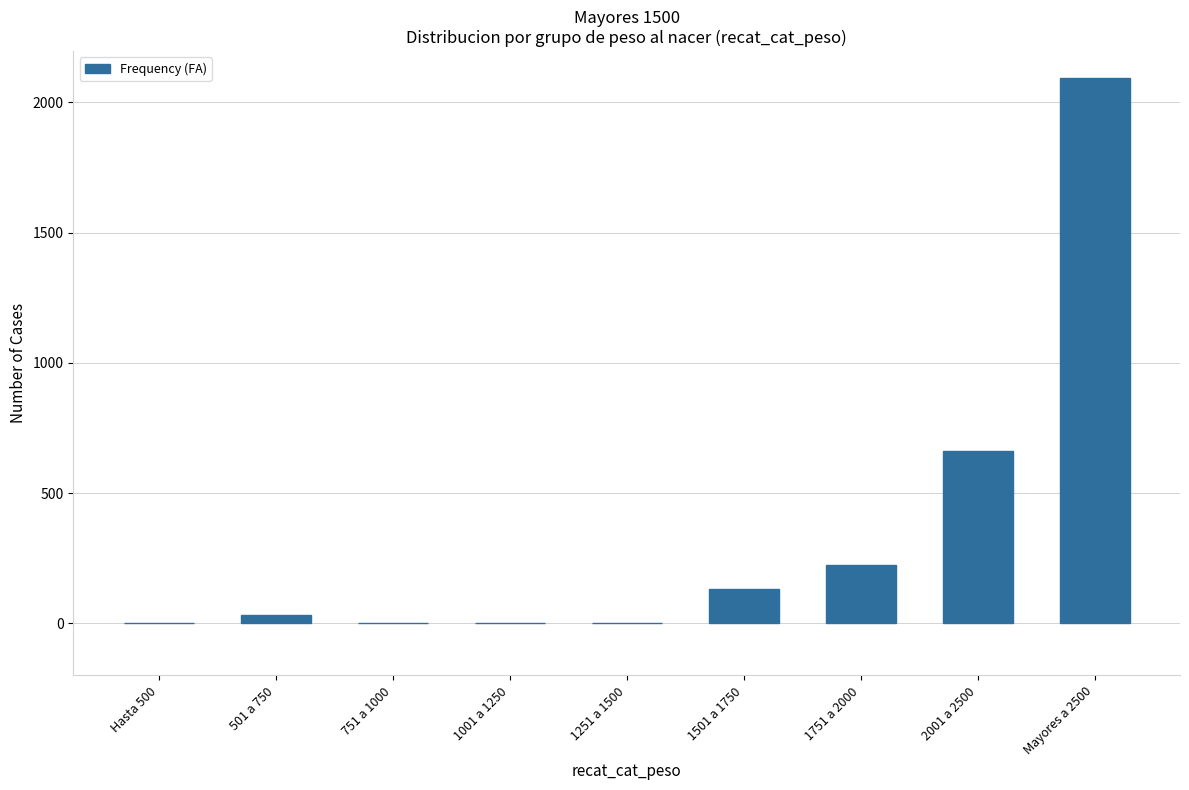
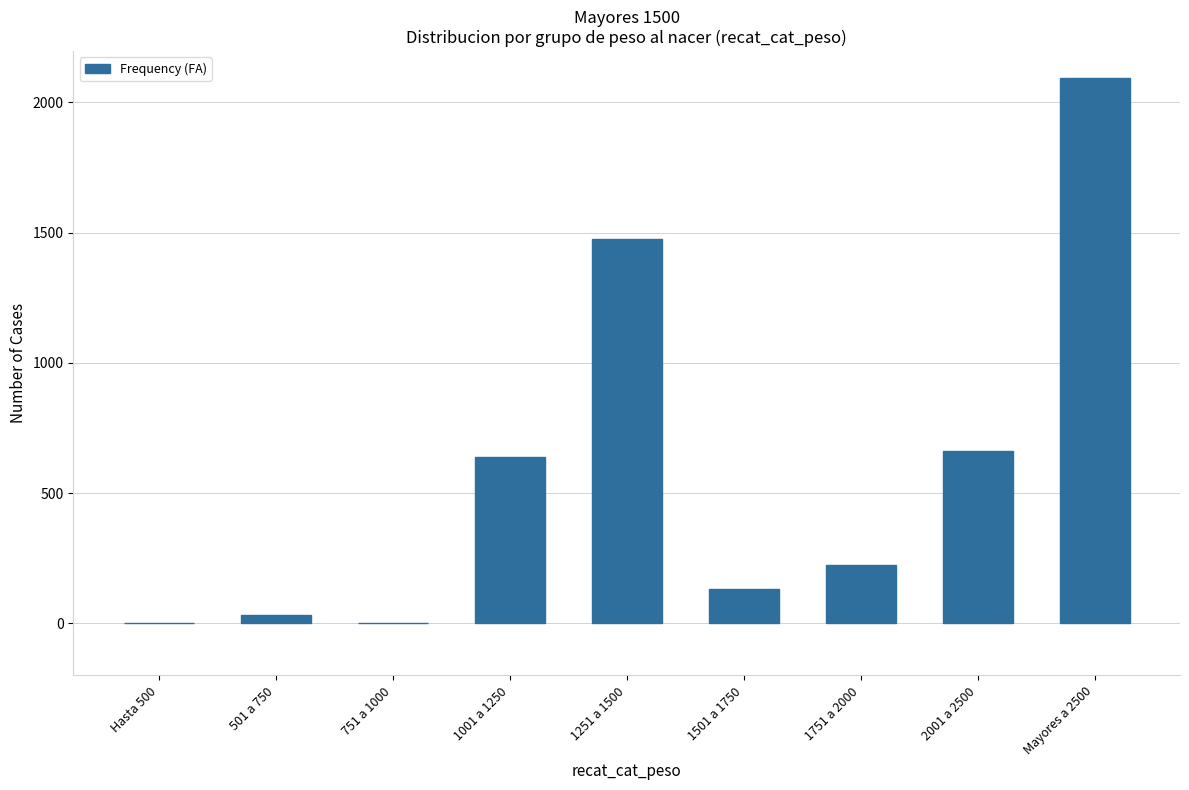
1001 a 1250: 0 -> 640
1251 a 1500: 0 -> 1470
